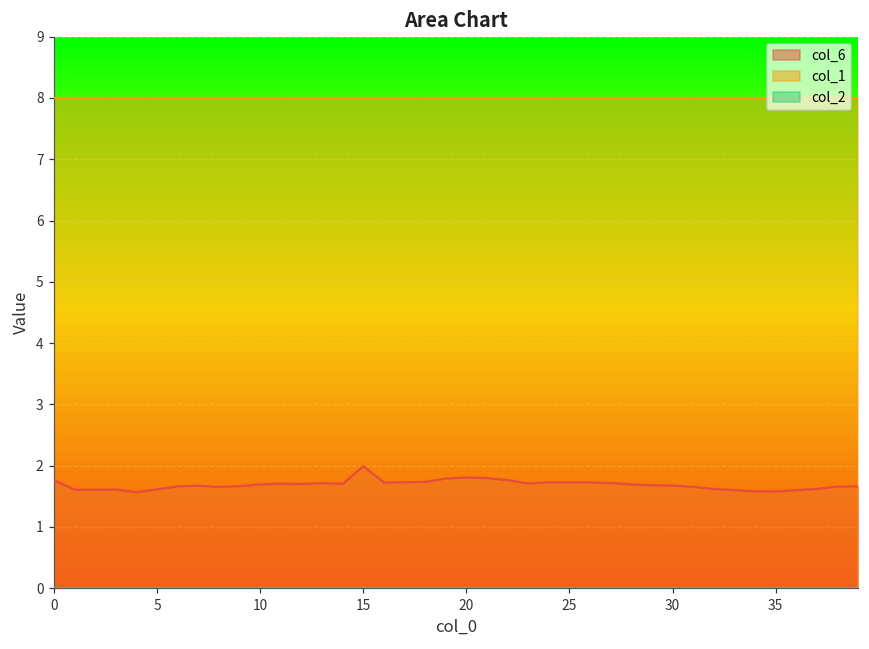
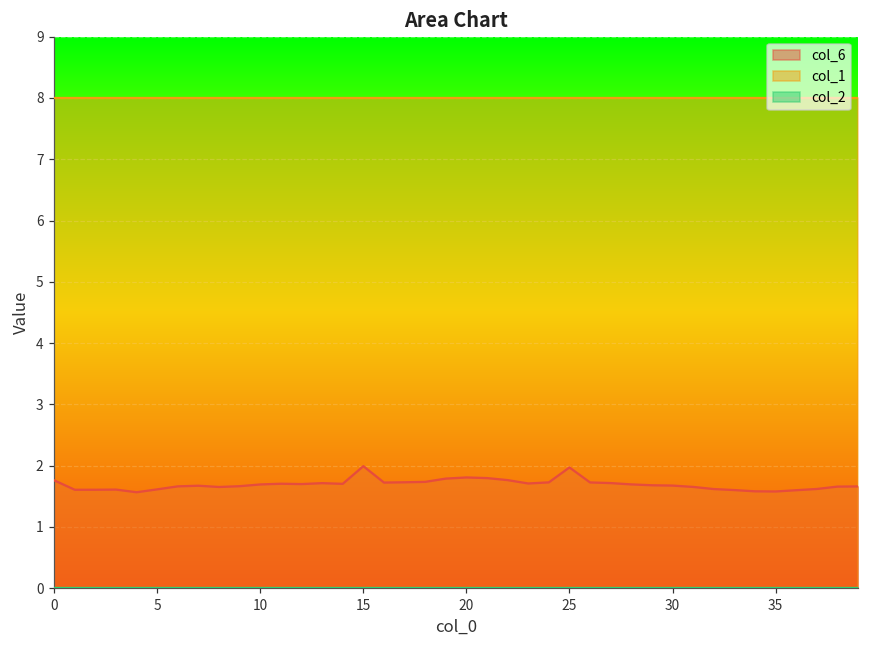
col_6, 25: 1.7 -> 2.0
